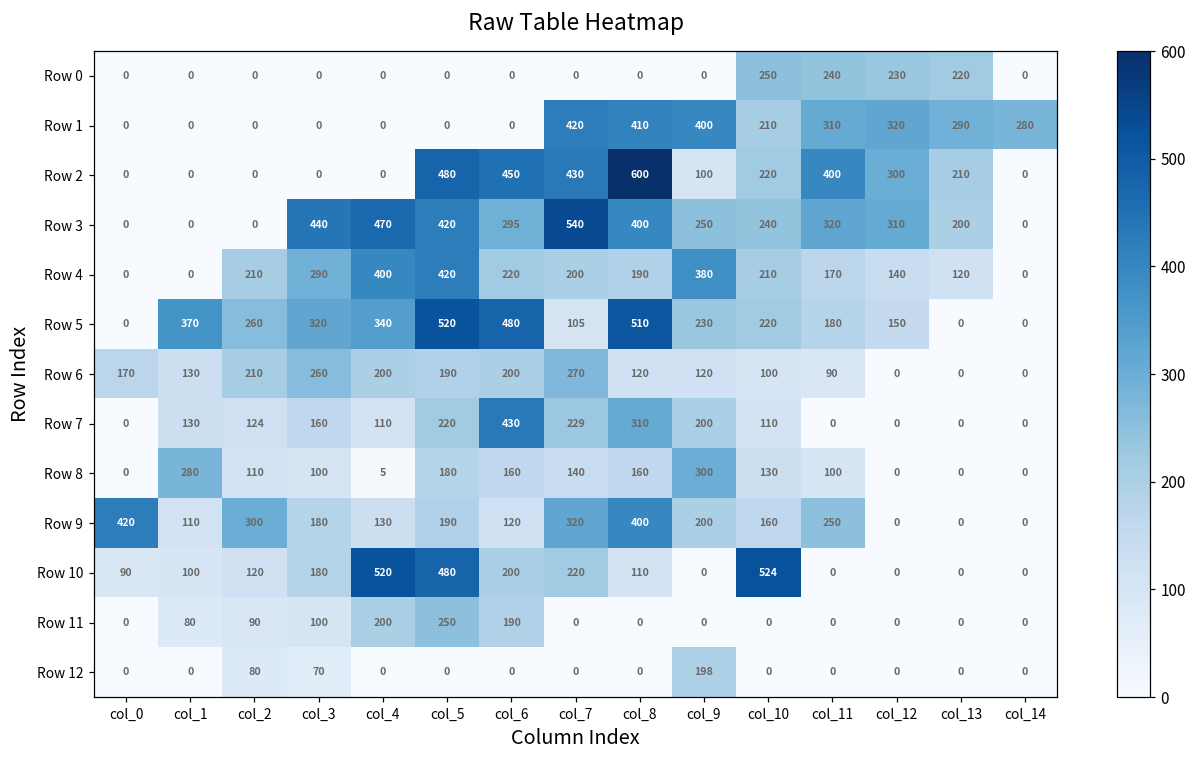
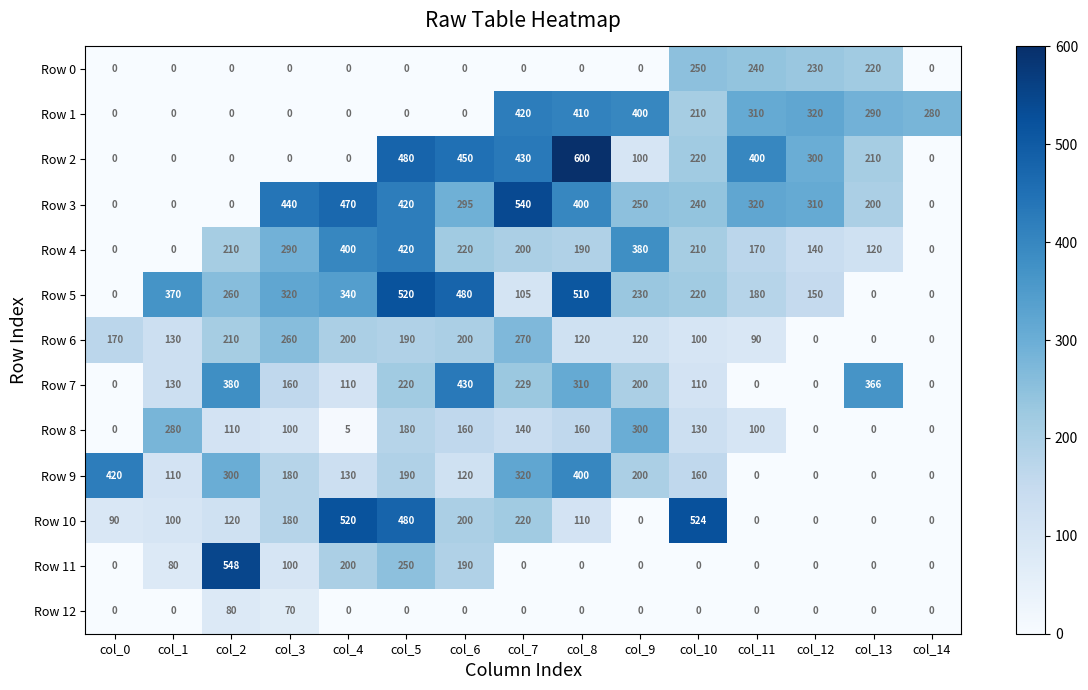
Row 7, col_2: 124 -> 380
Row 7, col_13: 0 -> 366
Row 9, col_11: 250 -> 0
Row 11, col_2: 90 -> 548
Row 12, col_9: 198 -> 0
